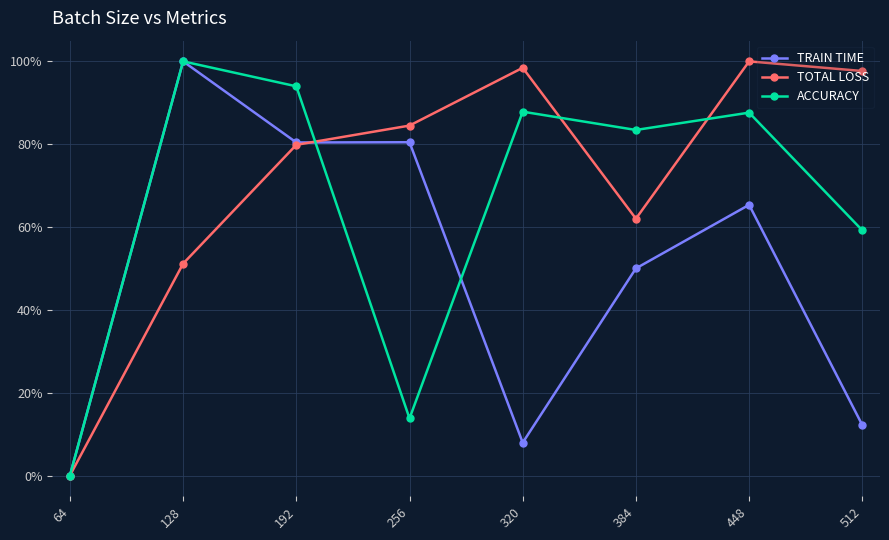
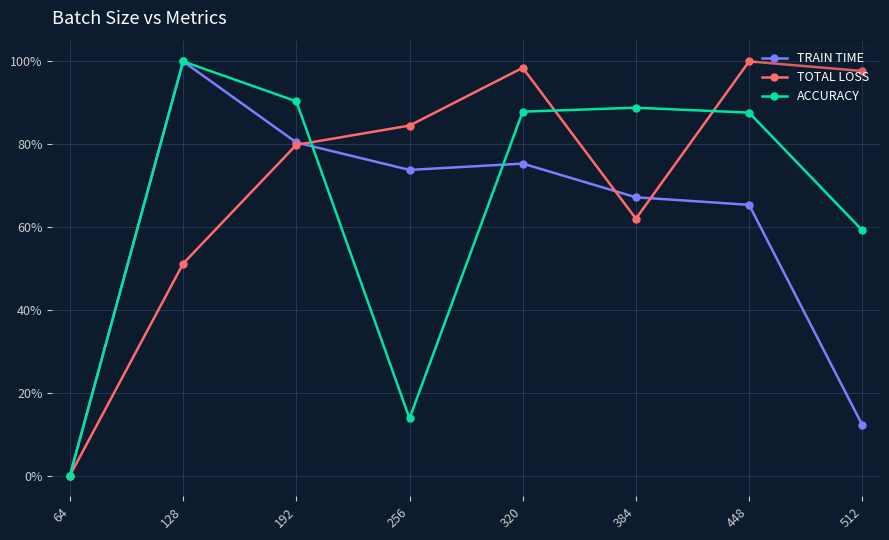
ACCURACY, 192: 94% -> 90%
TRAIN TIME, 256: 80% -> 74%
TRAIN TIME, 320: 8% -> 75%
TRAIN TIME, 384: 50% -> 67%
ACCURACY, 384: 83% -> 89%
